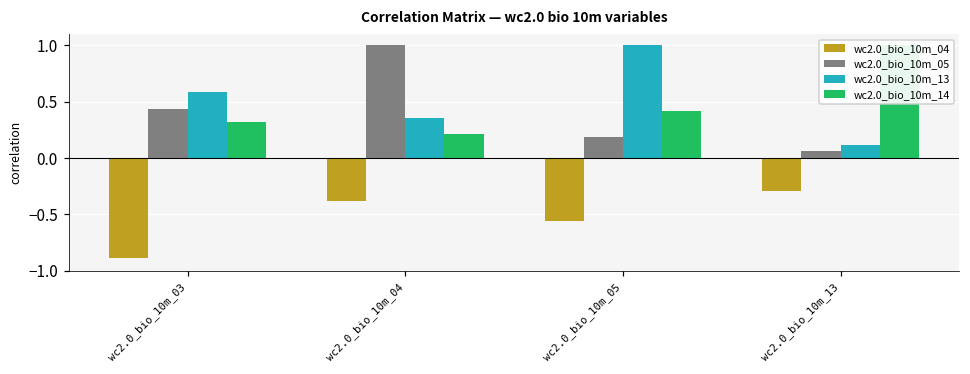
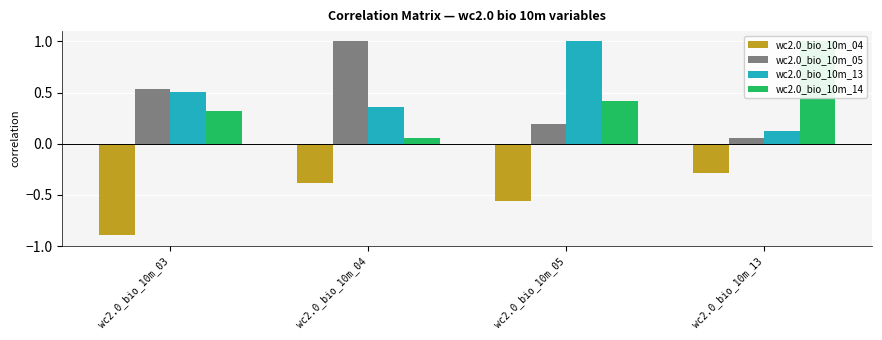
wc2.0_bio_10m_05, wc2.0_bio_10m_03: 0.44 -> 0.53
wc2.0_bio_10m_13, wc2.0_bio_10m_03: 0.59 -> 0.51
wc2.0_bio_10m_14, wc2.0_bio_10m_04: 0.21 -> 0.06
